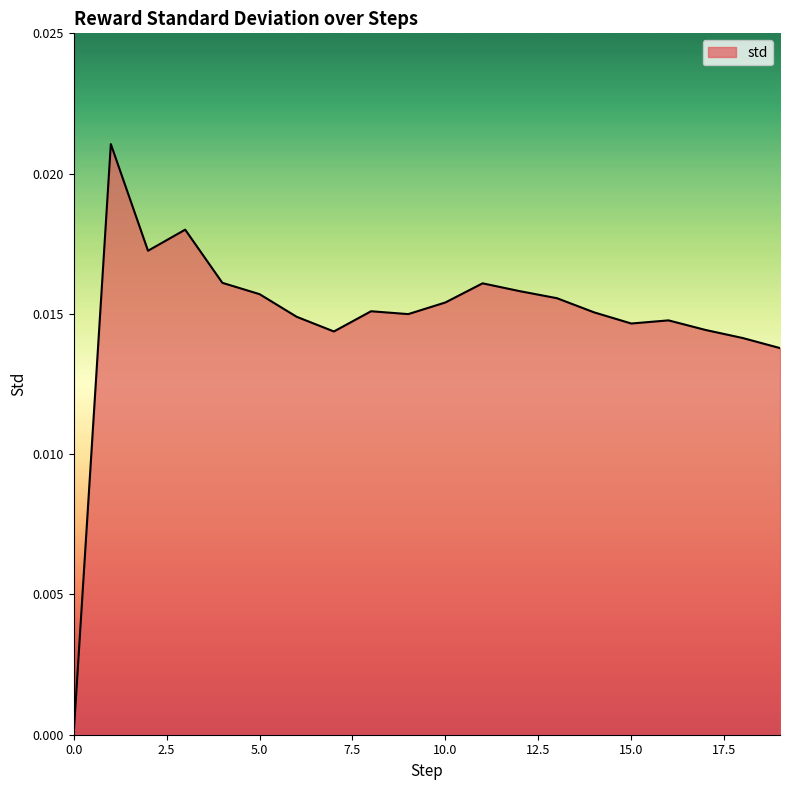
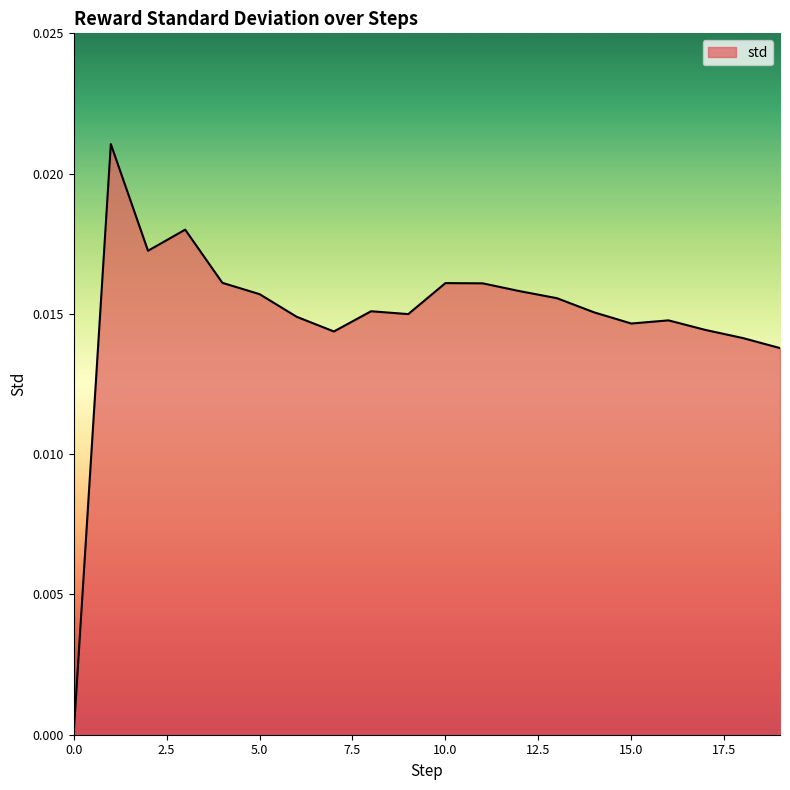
10.0: 0.0154 -> 0.0161
